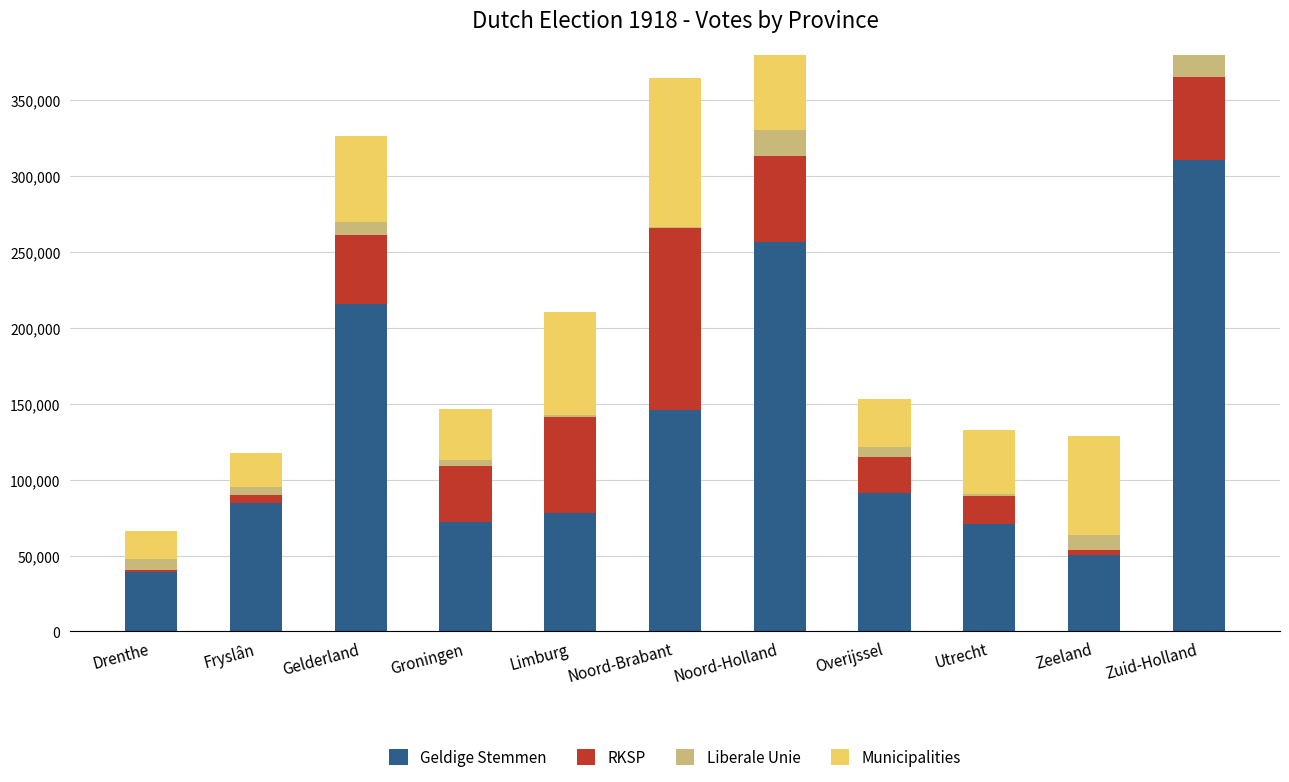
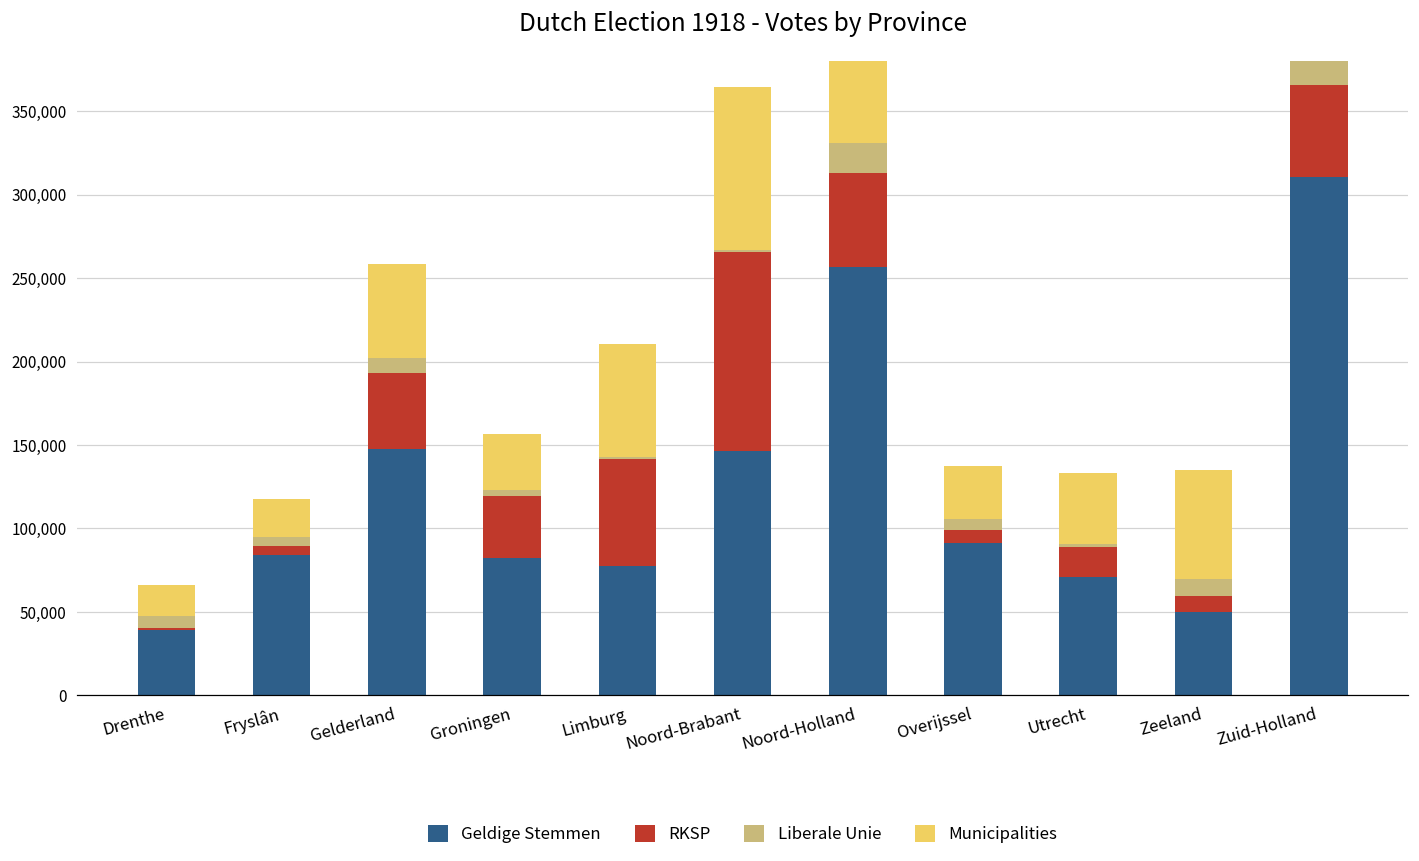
Geldige Stemmen, Gelderland: 215,000 -> 147,000
Geldige Stemmen, Groningen: 72,000 -> 82,000
RKSP, Overijssel: 23,000 -> 8,000
RKSP, Zeeland: 3,000 -> 10,000
